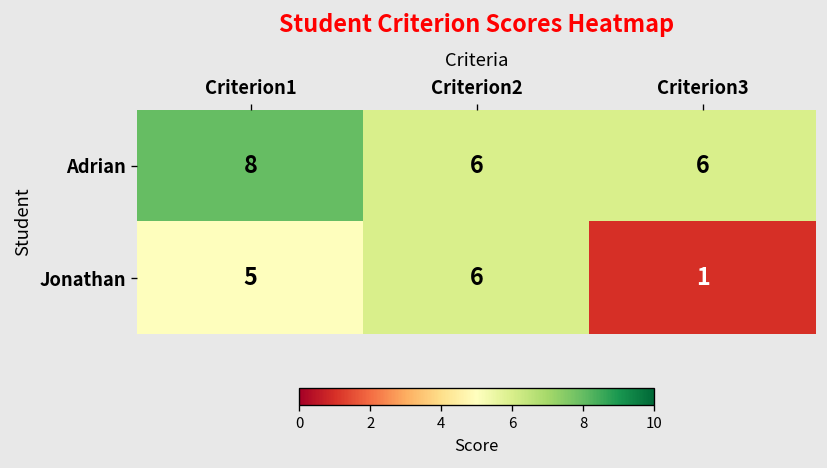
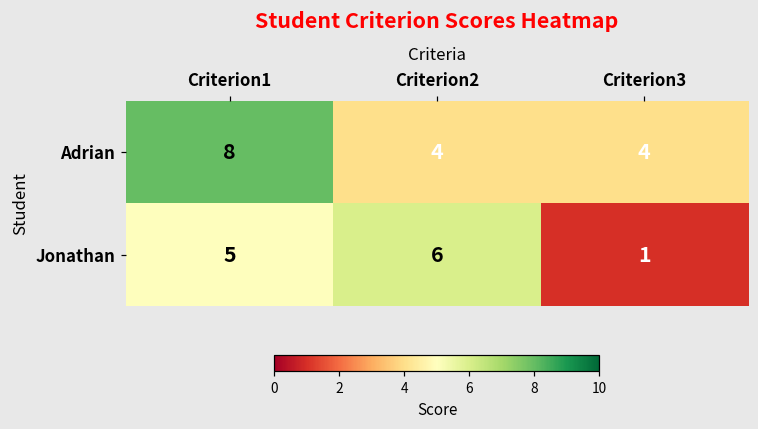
Adrian, Criterion2: 6 -> 4
Adrian, Criterion3: 6 -> 4
